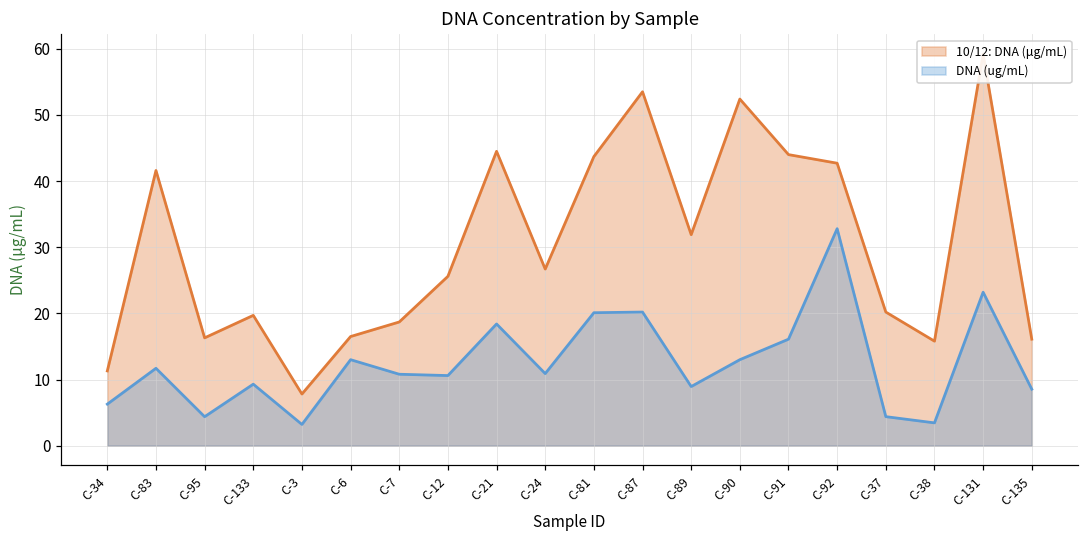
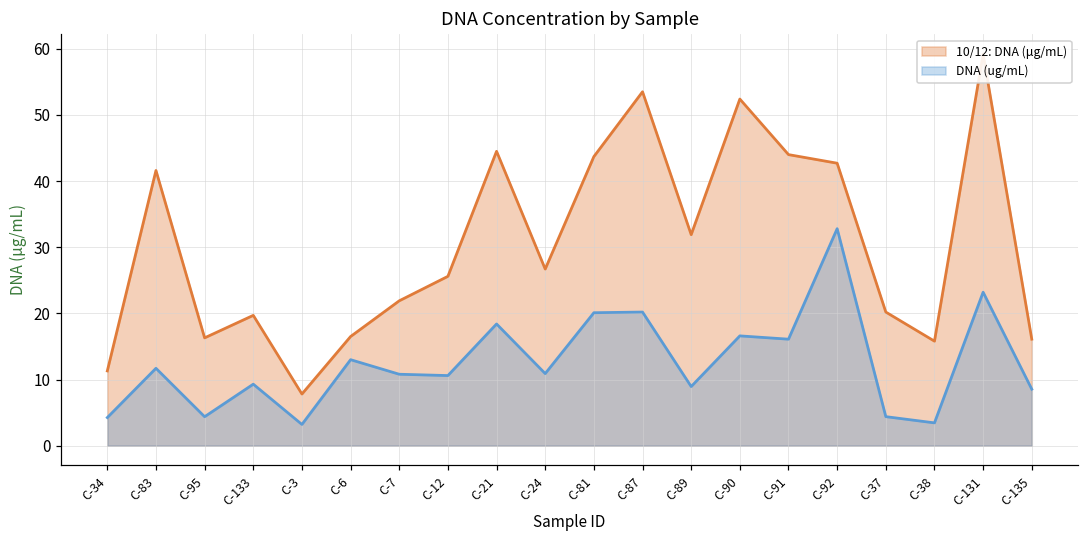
DNA (ug/mL), C-34: 6 -> 4
10/12: DNA (μg/mL), C-7: 19 -> 22
DNA (ug/mL), C-90: 13 -> 17
